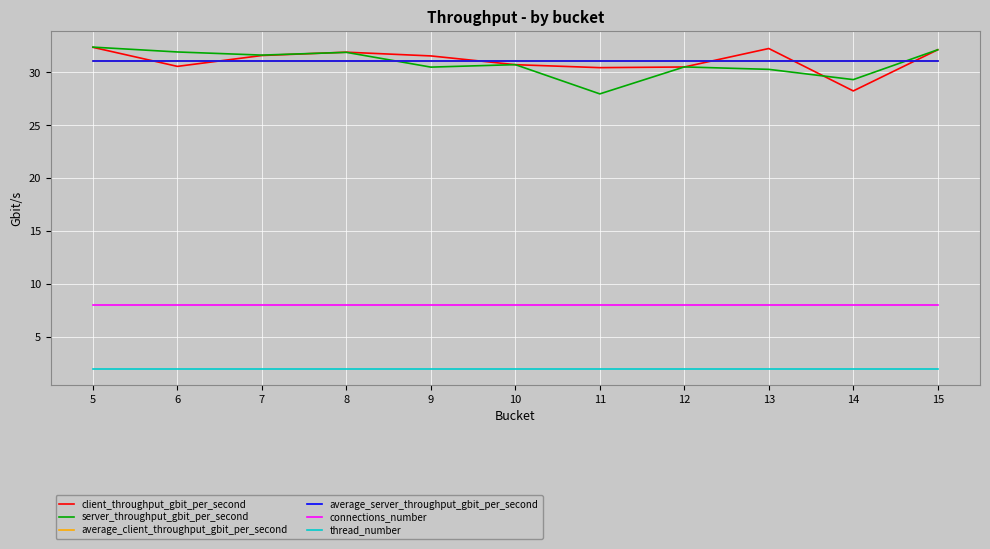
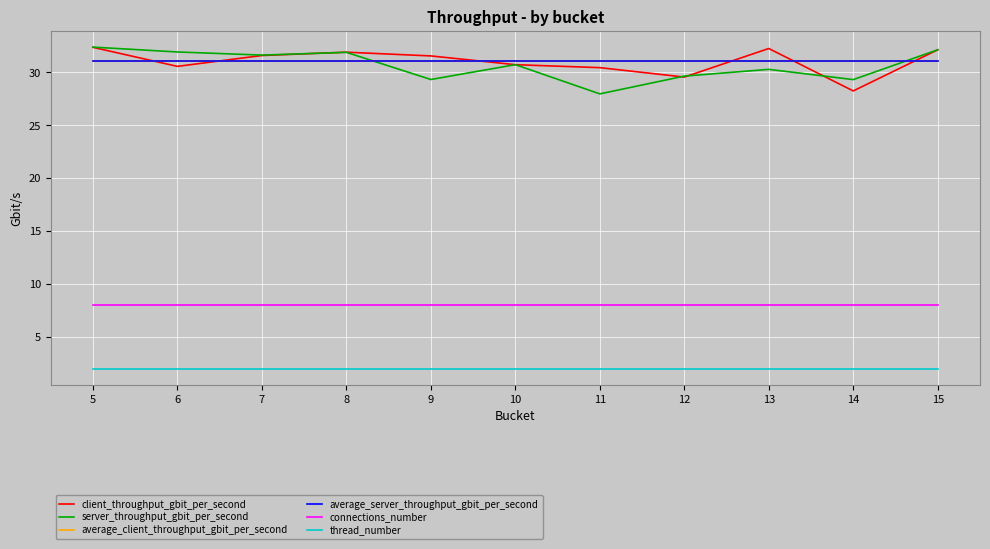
server_throughput_gbit_per_second, 9: 30.5 -> 29.3
client_throughput_gbit_per_second, 12: 30.5 -> 29.6
server_throughput_gbit_per_second, 12: 30.5 -> 29.6
